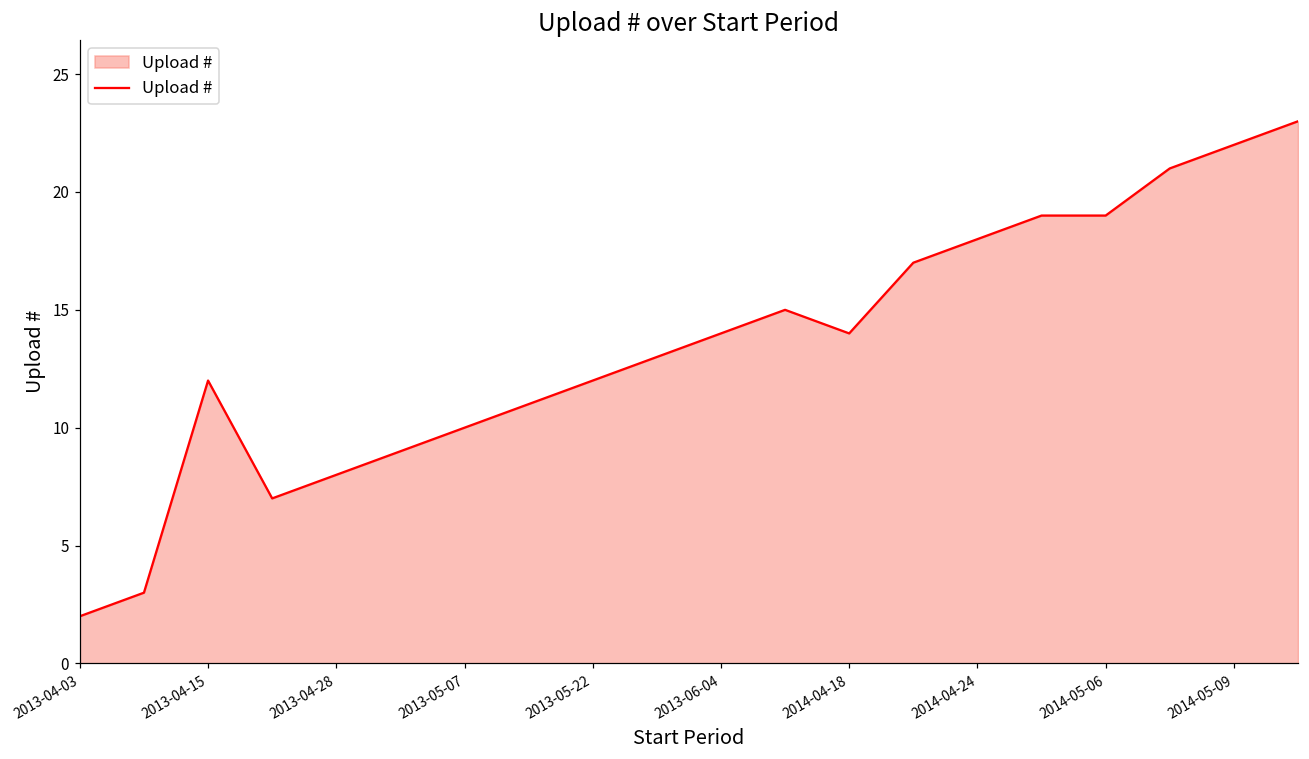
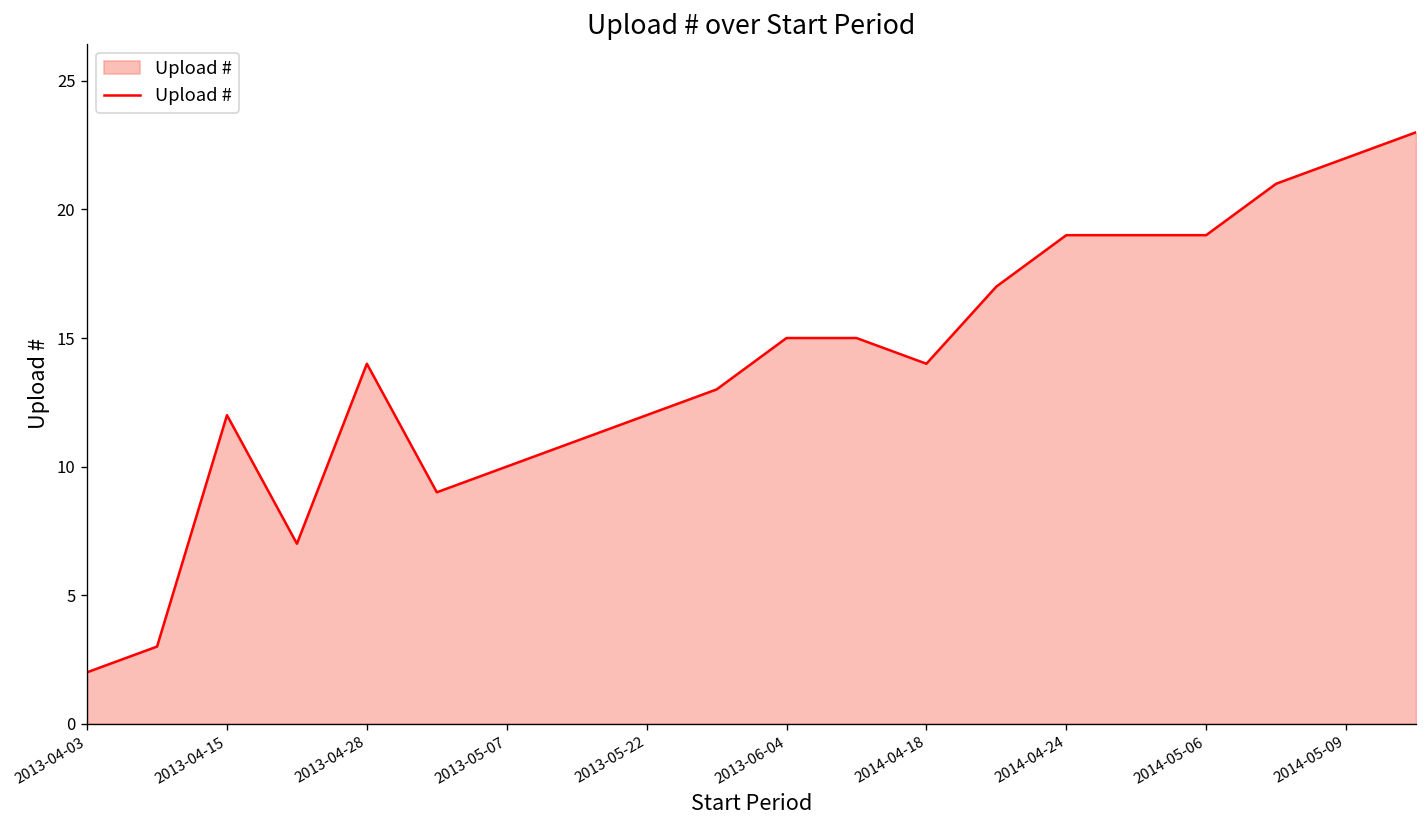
2013-04-28: 8 -> 14
2013-06-04: 14 -> 15
2014-04-24: 18 -> 19
